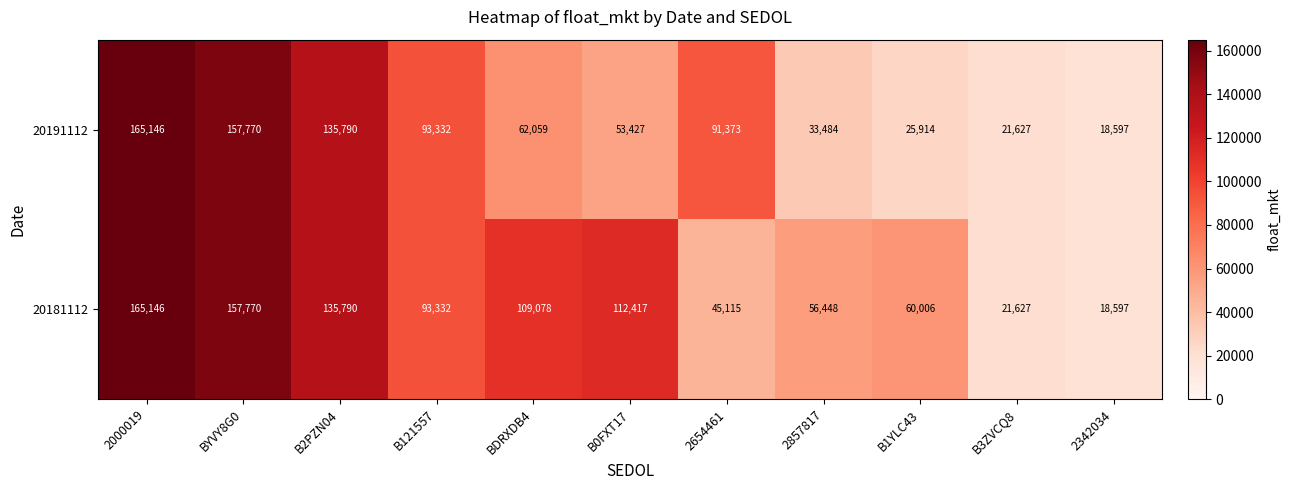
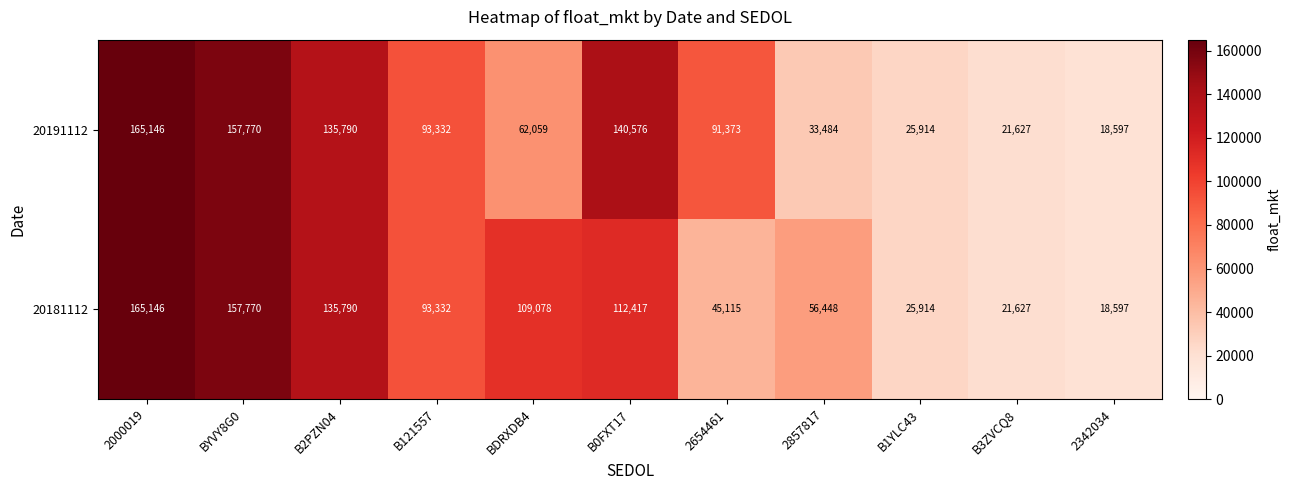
20191112, B0FXT17: 53,427 -> 140,576
20181112, B1YLC43: 60,006 -> 25,914
